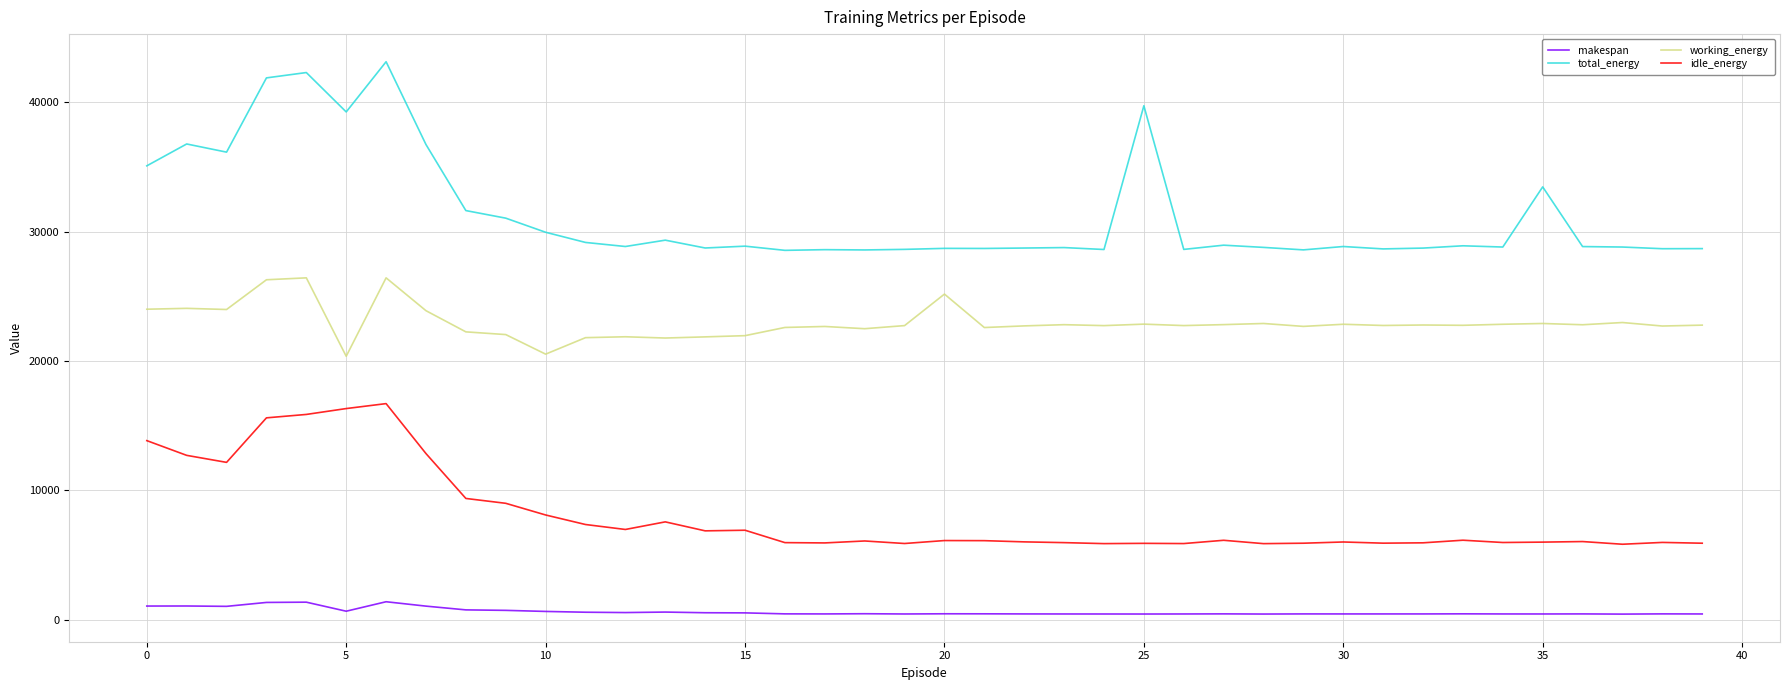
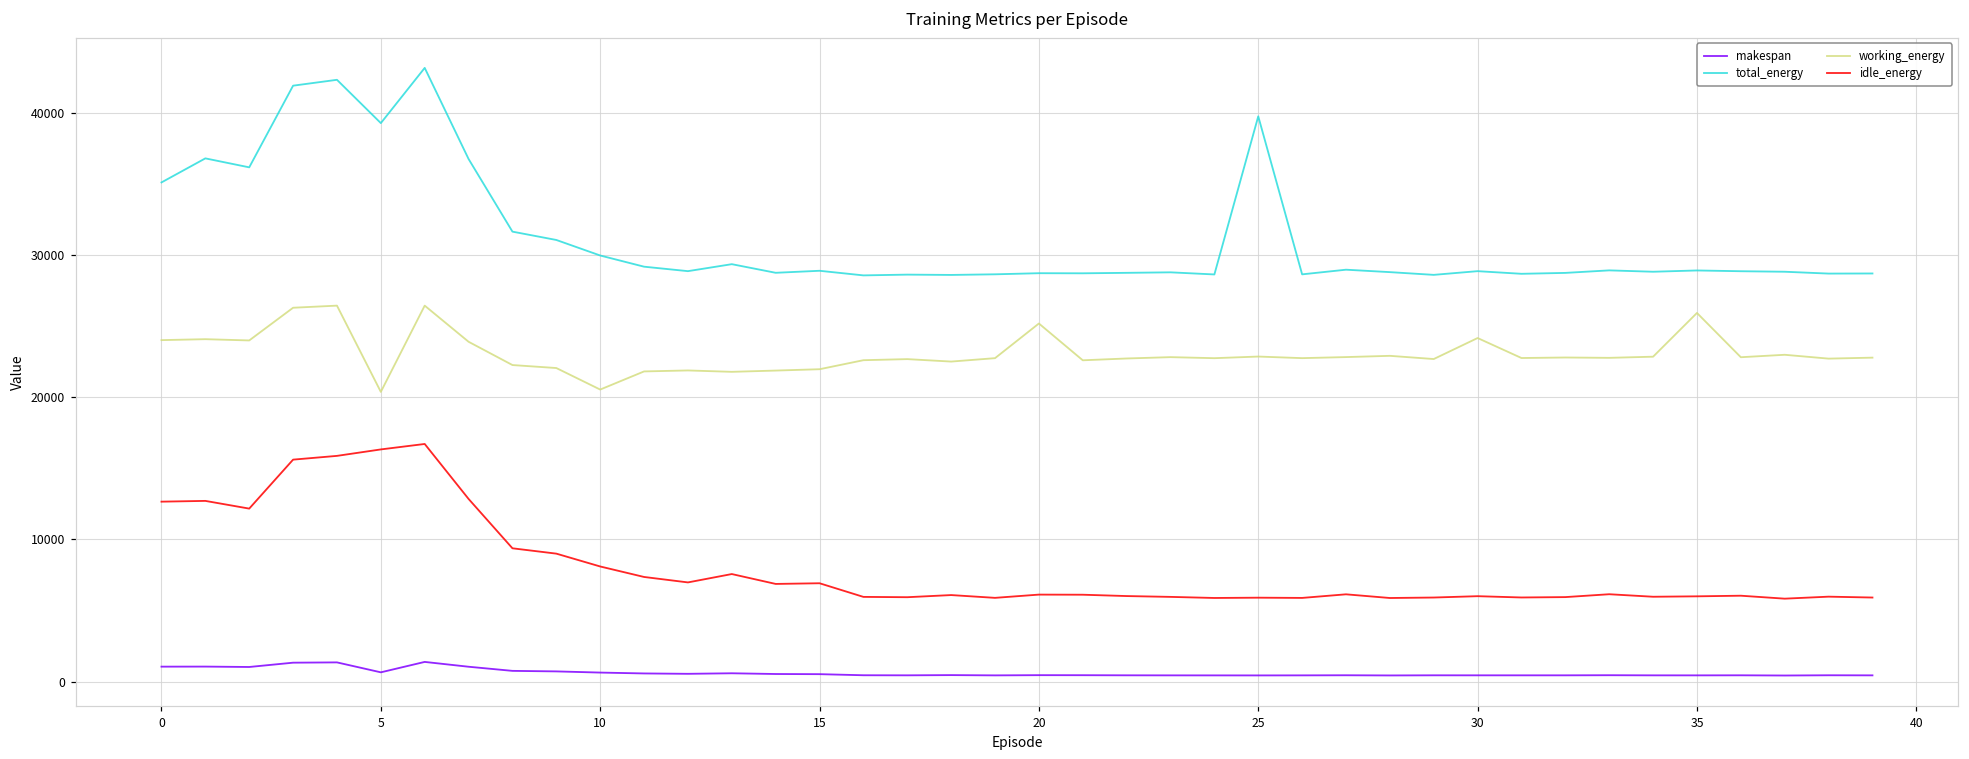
idle_energy, 0: 13800 -> 12700
working_energy, 30: 22800 -> 24200
total_energy, 35: 33500 -> 28900
working_energy, 35: 22900 -> 25900
